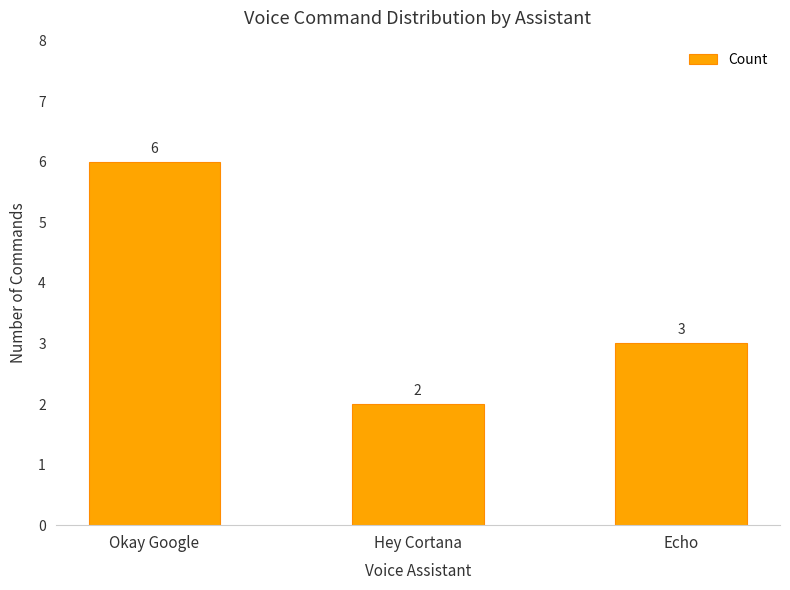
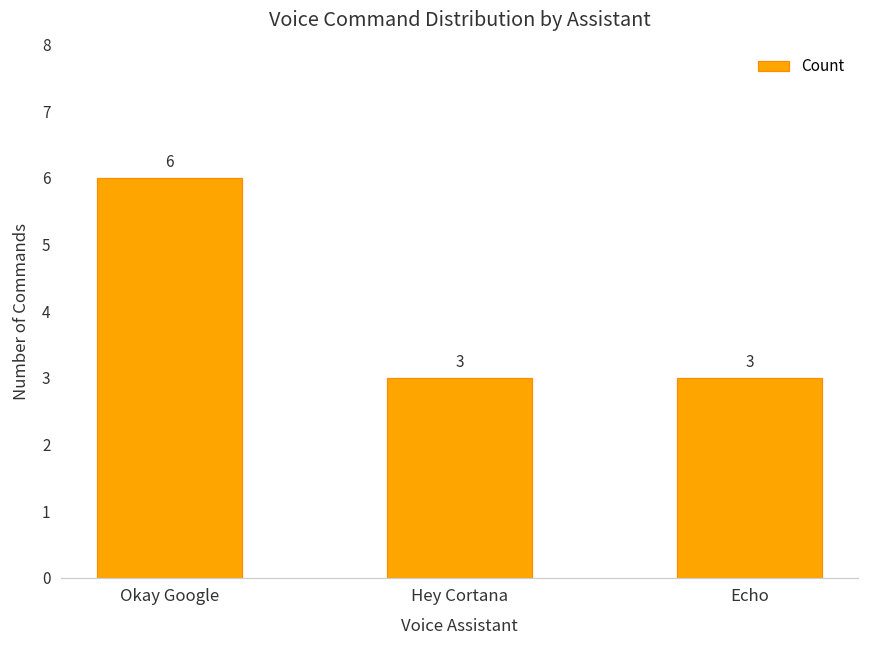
Hey Cortana: 2 -> 3
